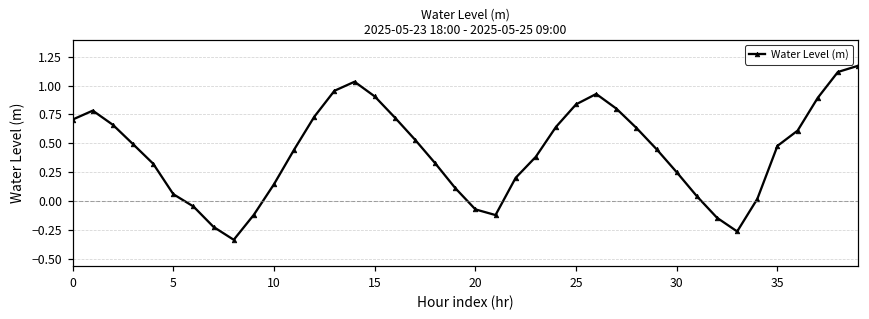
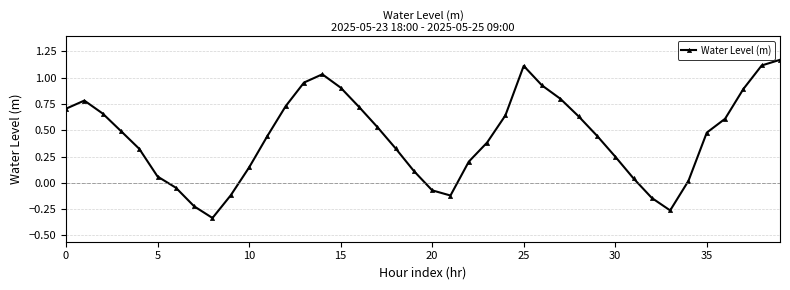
25: 0.84 -> 1.11
